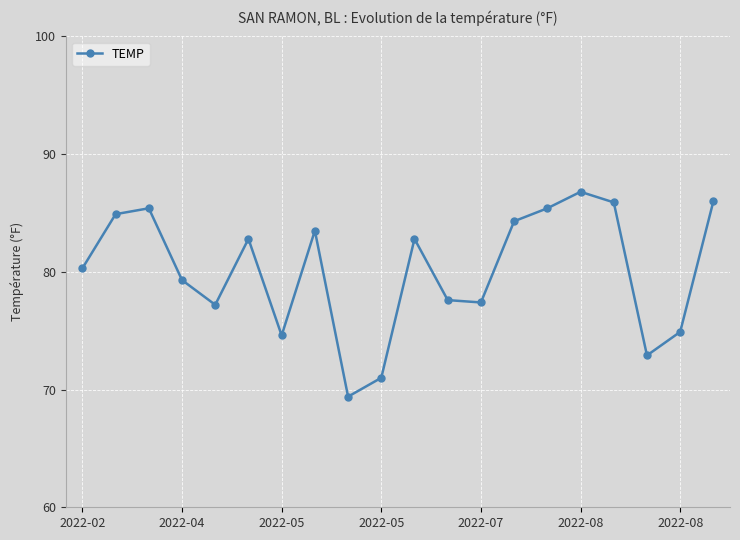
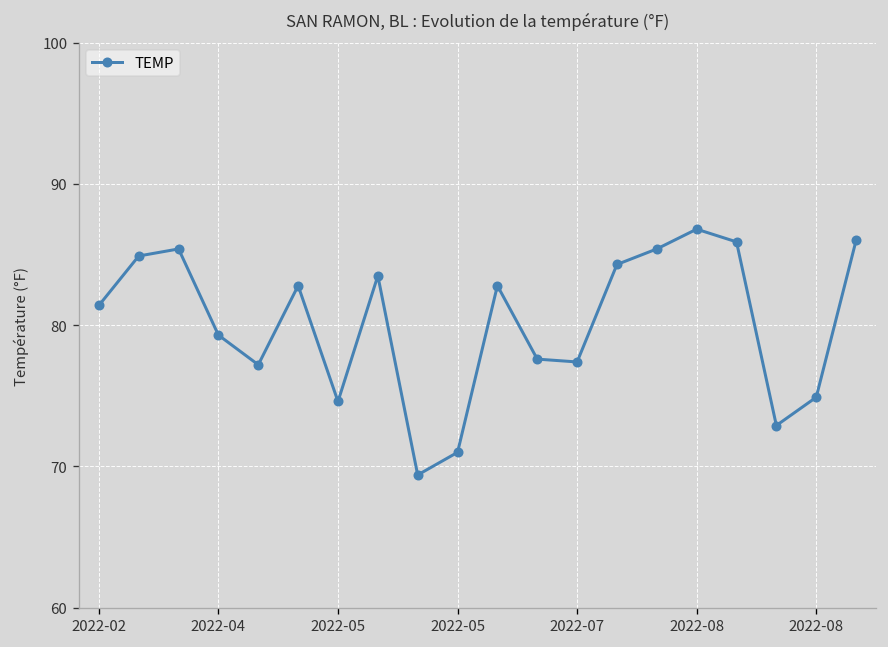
2022-02: 80.3 -> 81.4
